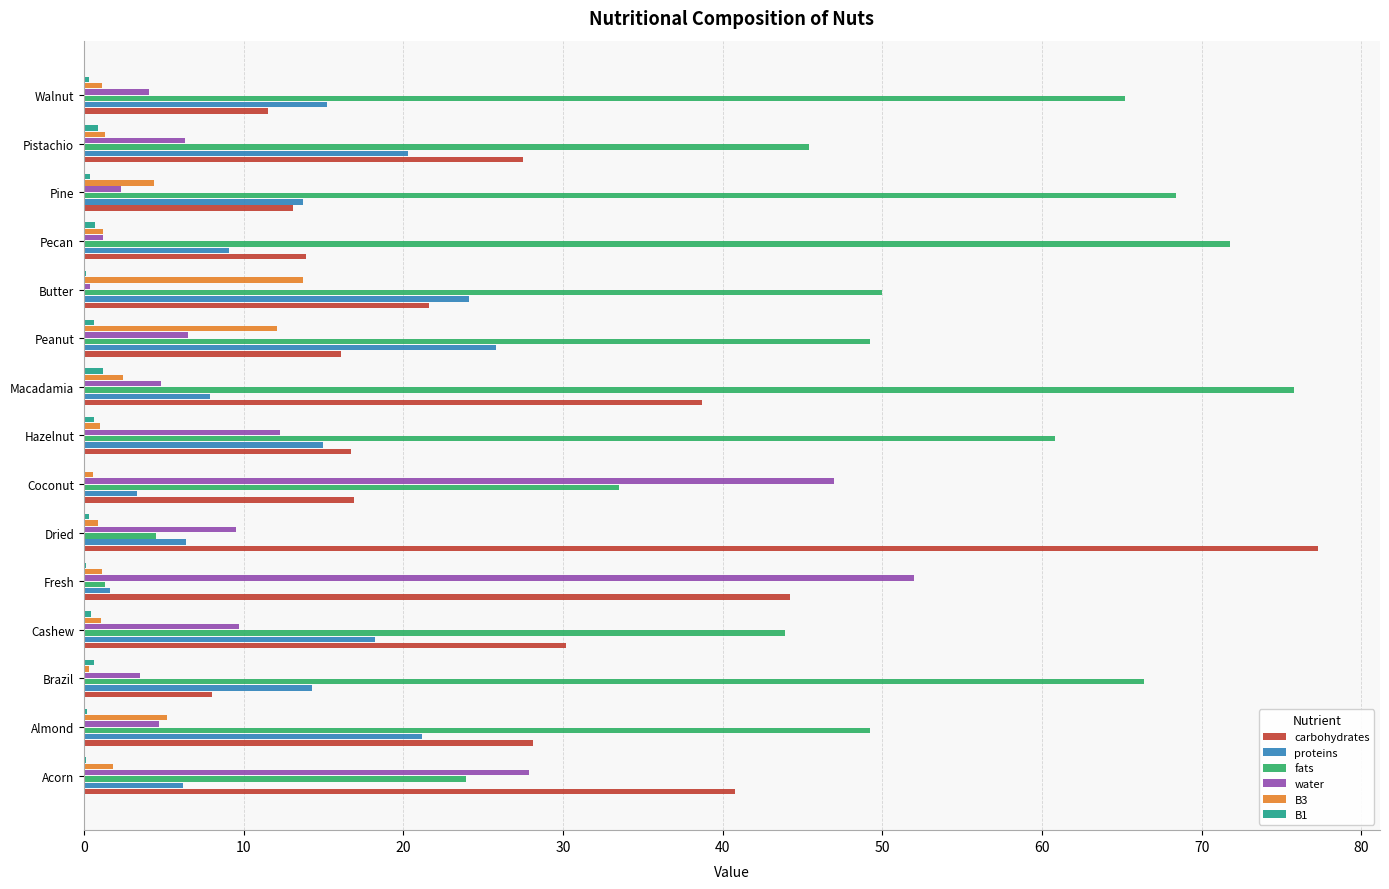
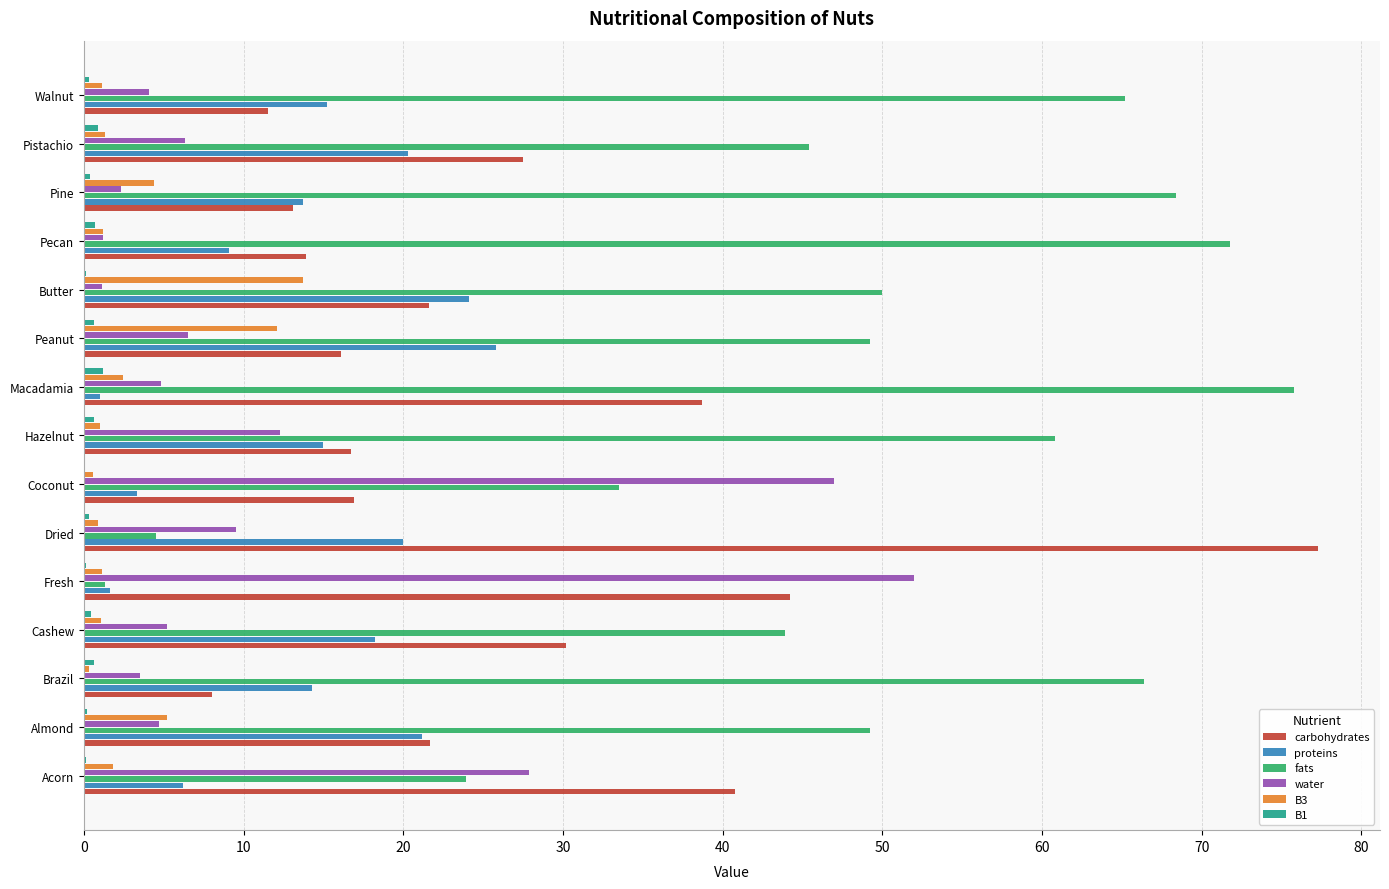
water, Butter: 0.4 -> 1.1
proteins, Macadamia: 7.9 -> 1.0
proteins, Dried: 6.4 -> 20.0
water, Cashew: 9.7 -> 5.2
carbohydrates, Almond: 28.1 -> 21.7
